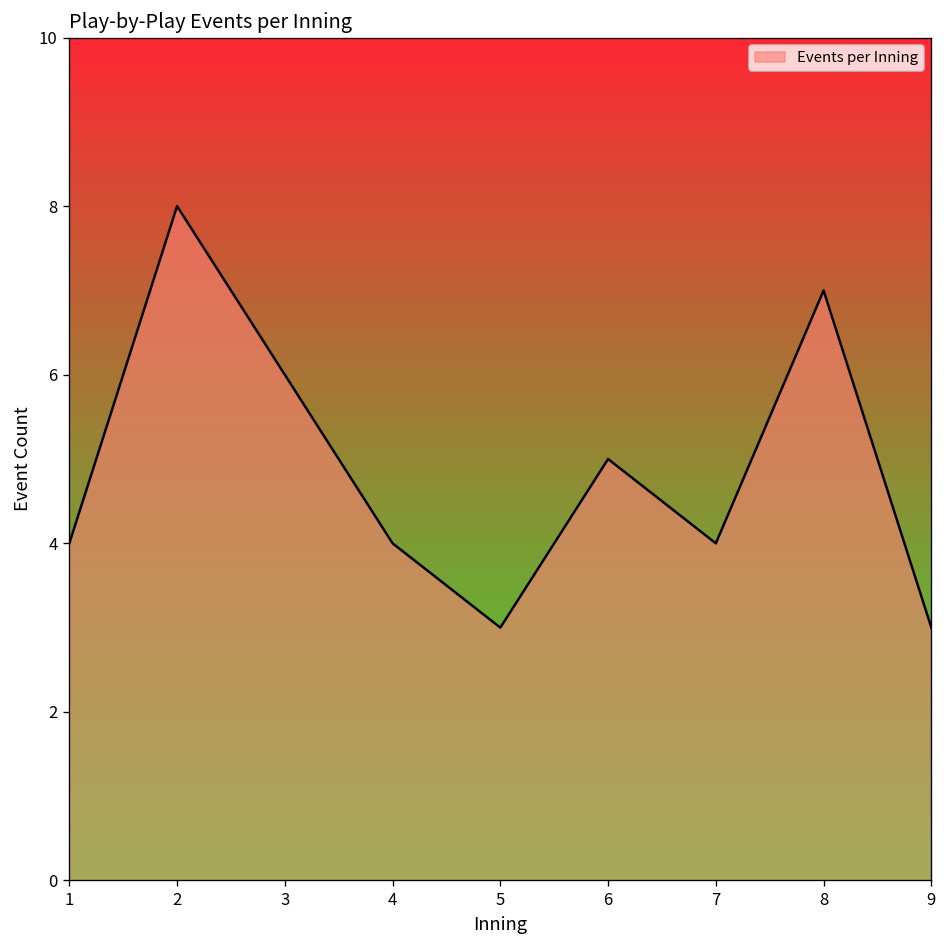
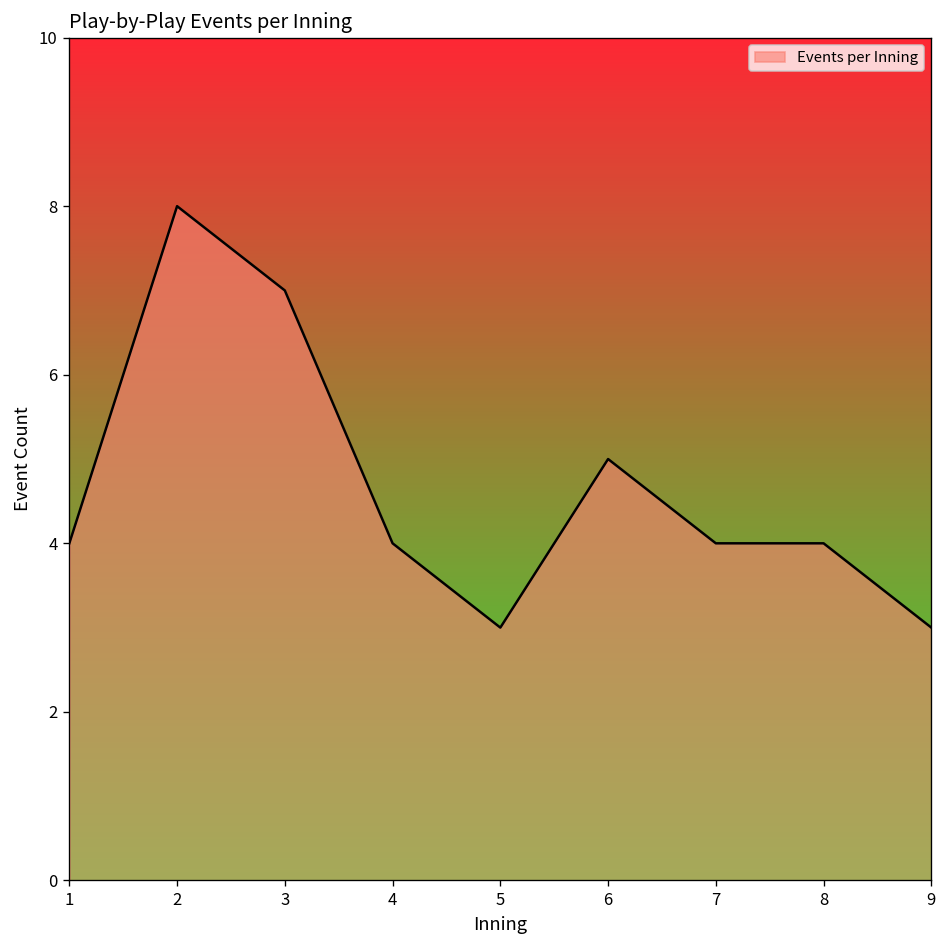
3: 6 -> 7
8: 7 -> 4
